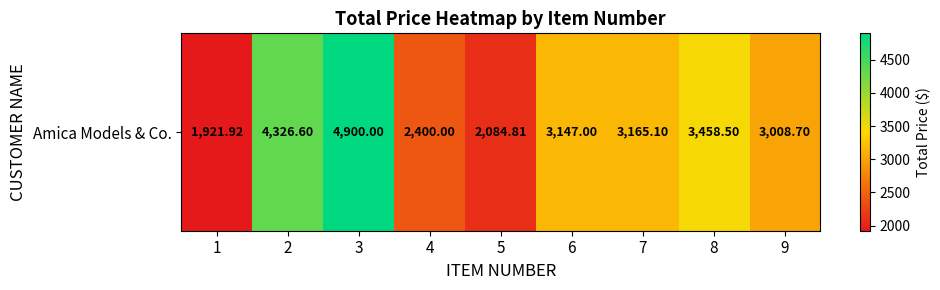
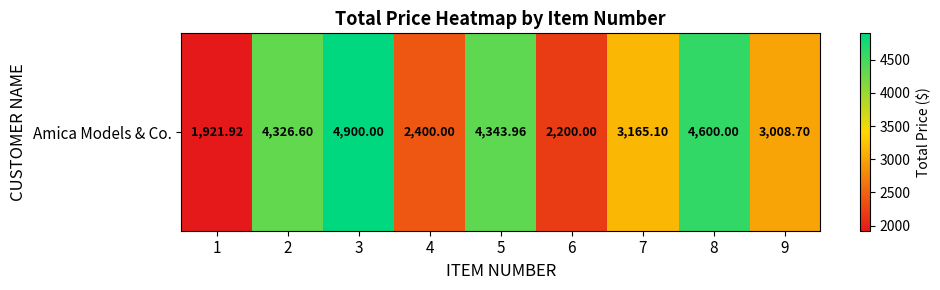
Amica Models & Co., 5: 2,084.81 -> 4,343.96
Amica Models & Co., 6: 3,147.00 -> 2,200.00
Amica Models & Co., 8: 3,458.50 -> 4,600.00
